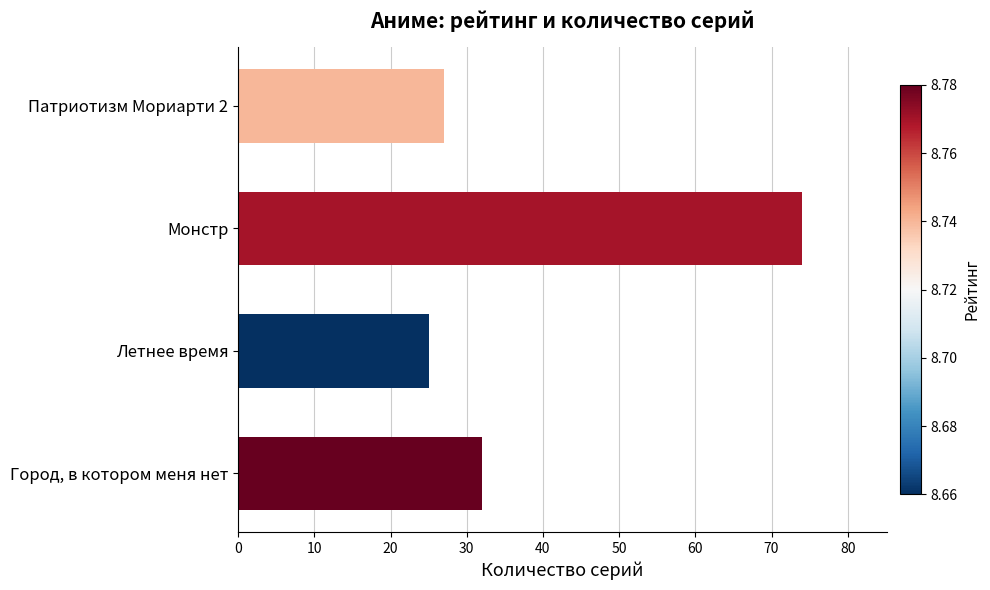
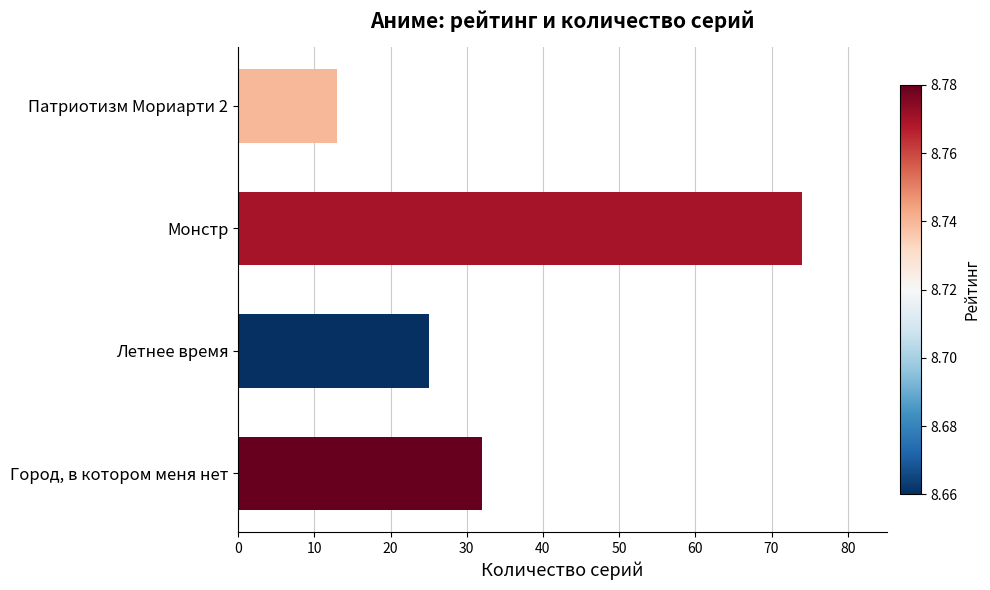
Патриотизм Мориарти 2: 27 -> 13
